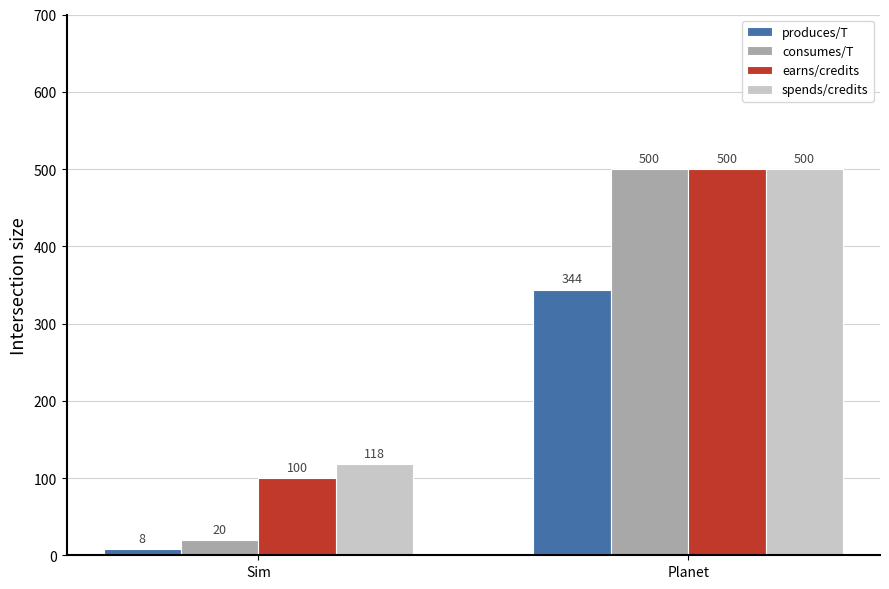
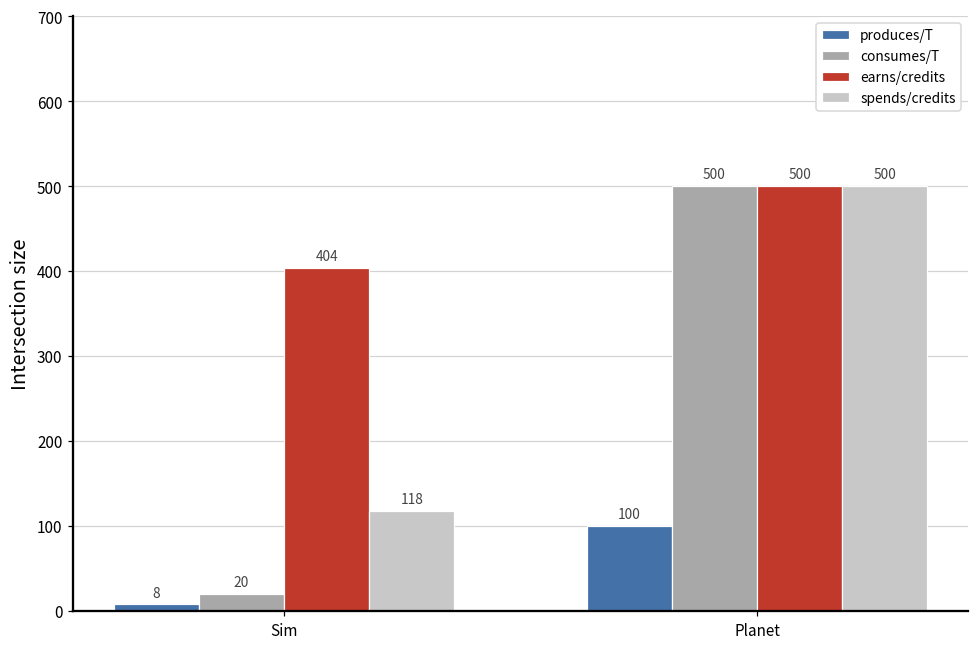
earns/credits, Sim: 100 -> 404
produces/T, Planet: 344 -> 100
